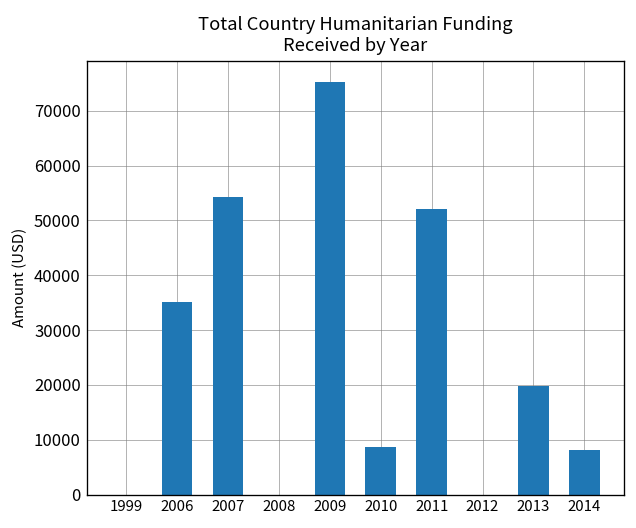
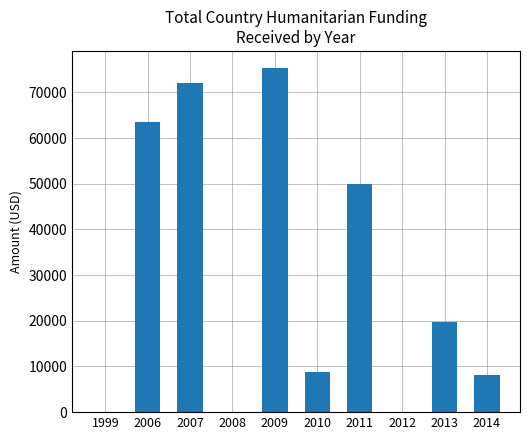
2006: 35000 -> 64000
2007: 54000 -> 72000
2011: 52000 -> 50000
